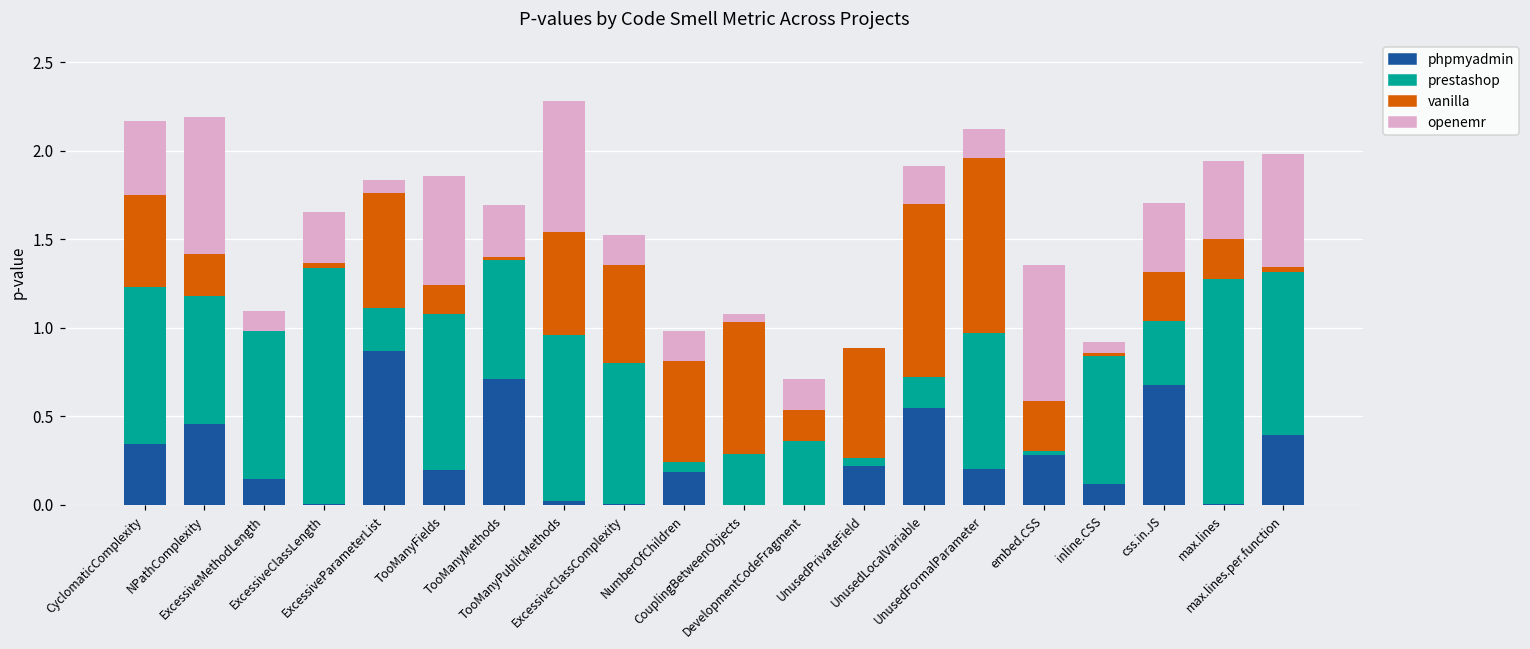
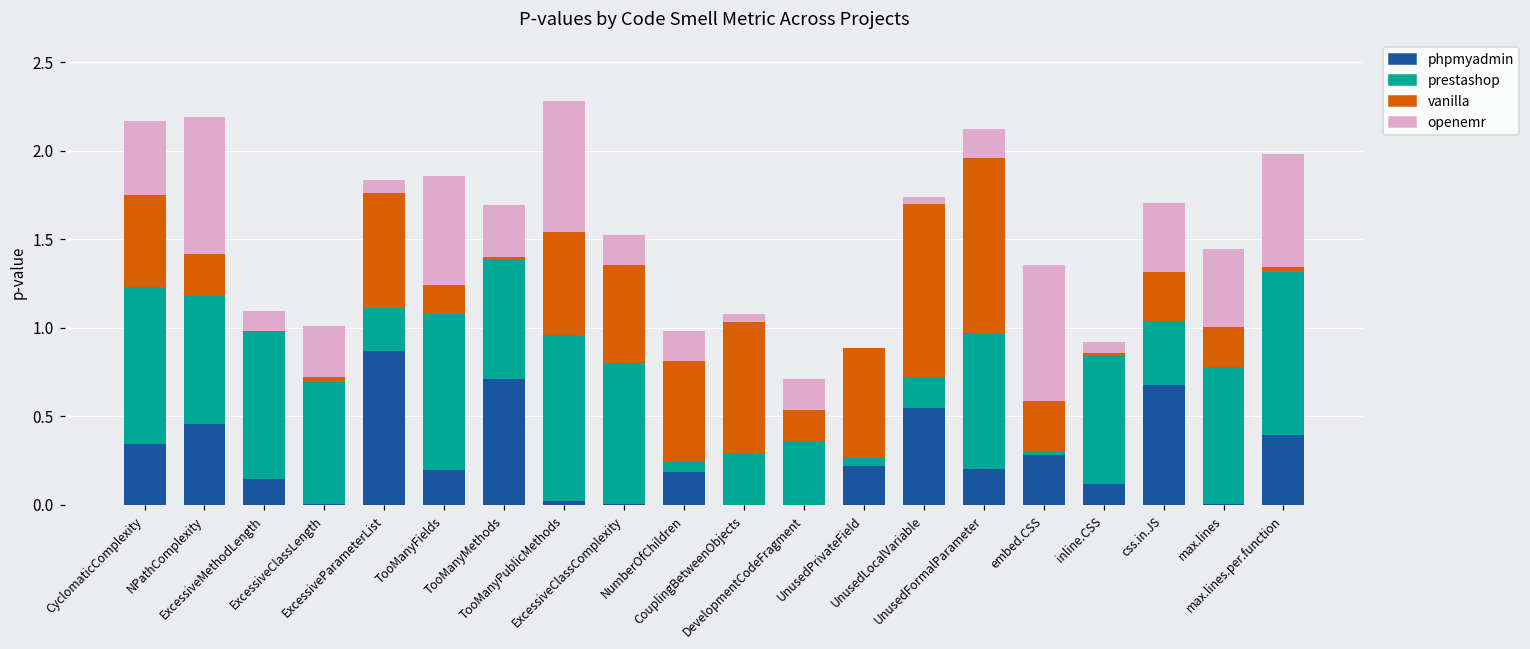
prestashop, ExcessiveClassLength: 1.34 -> 0.69
openemr, UnusedLocalVariable: 0.22 -> 0.04
prestashop, max.lines: 1.27 -> 0.77
